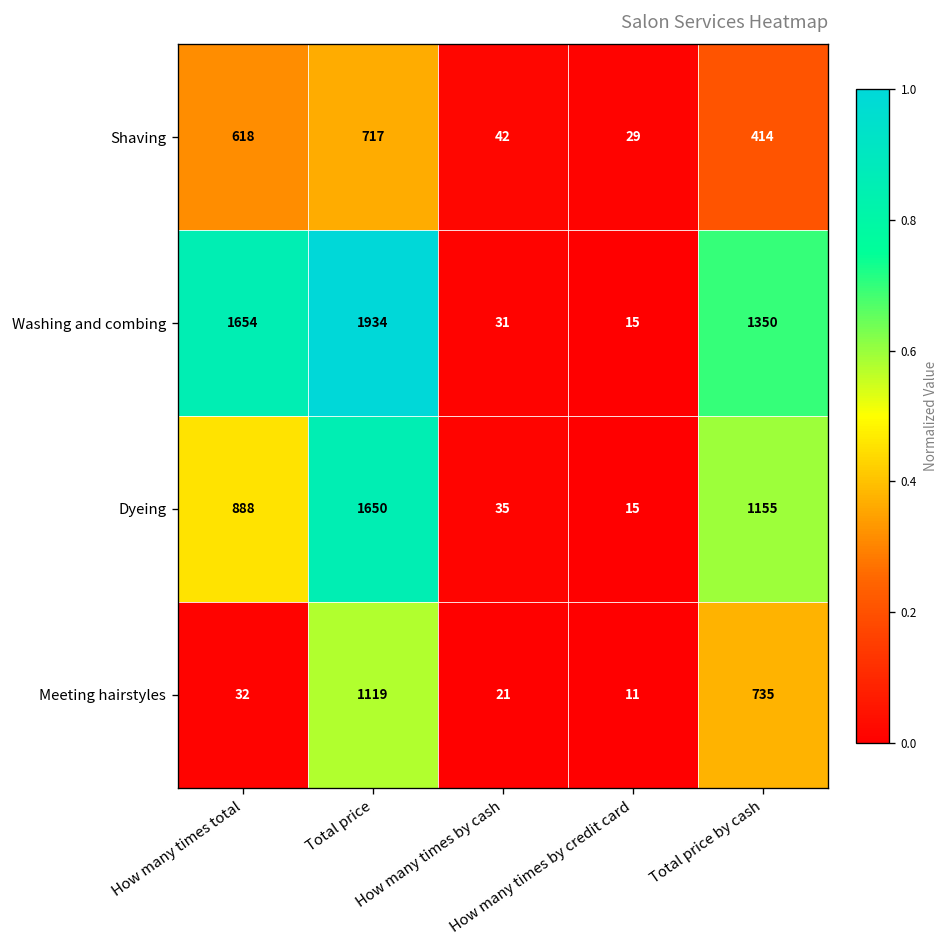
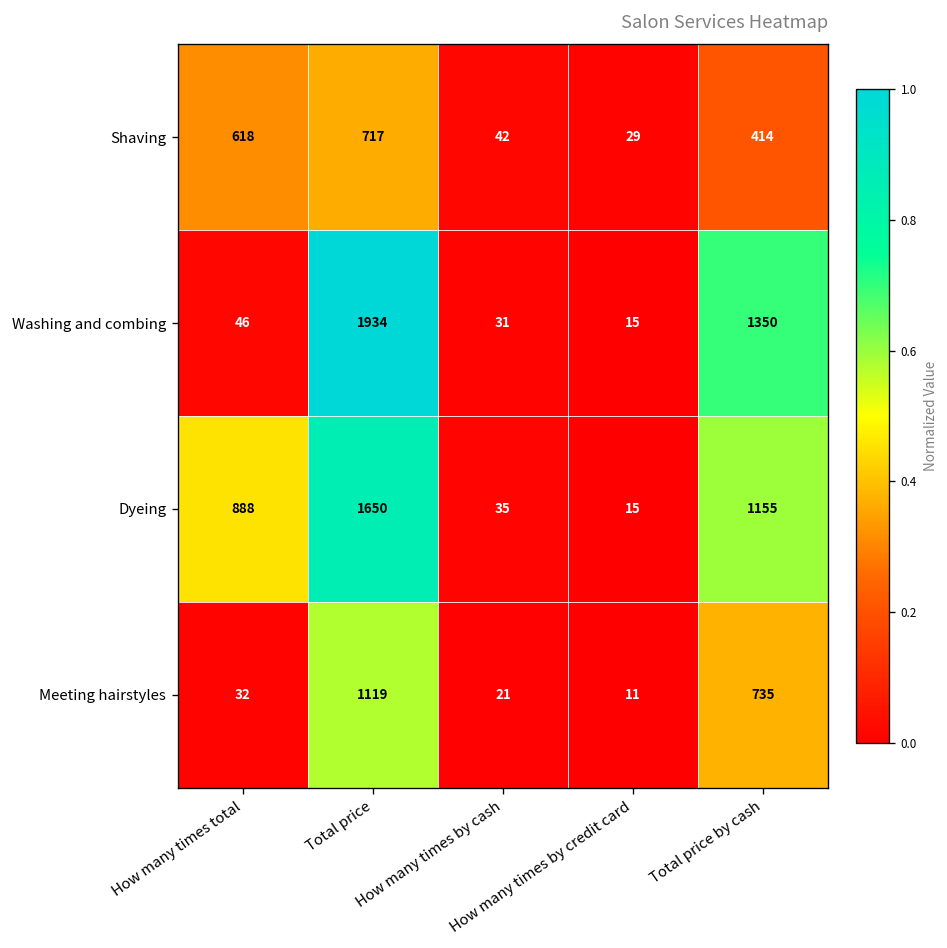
Washing and combing, How many times total: 1654 -> 46
